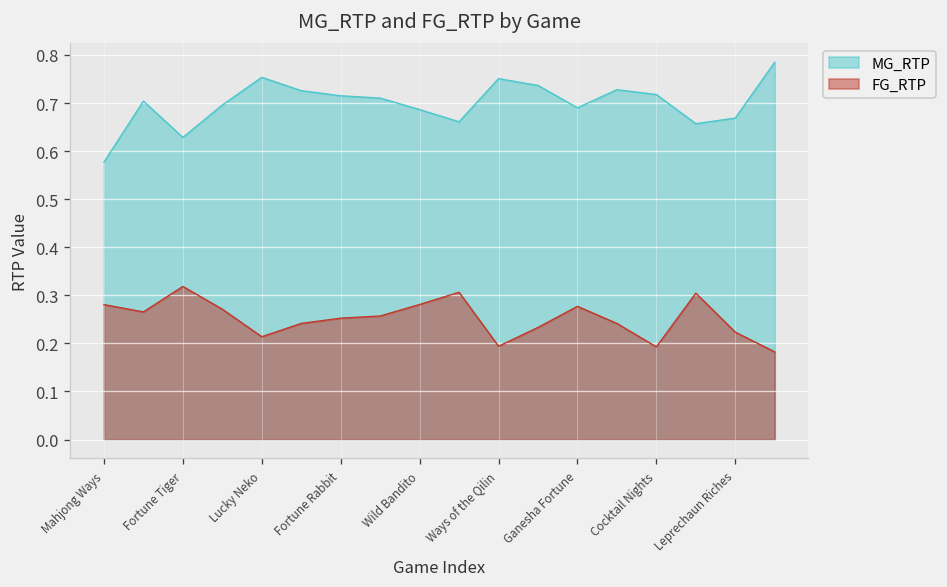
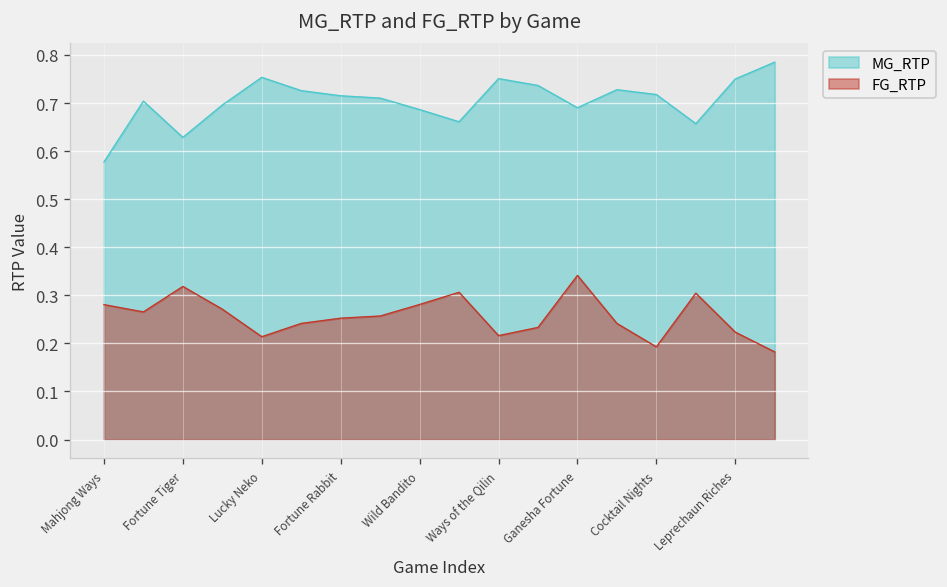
FG_RTP, Ways of the Qilin: 0.19 -> 0.22
FG_RTP, Ganesha Fortune: 0.28 -> 0.34
MG_RTP, Leprechaun Riches: 0.67 -> 0.75
